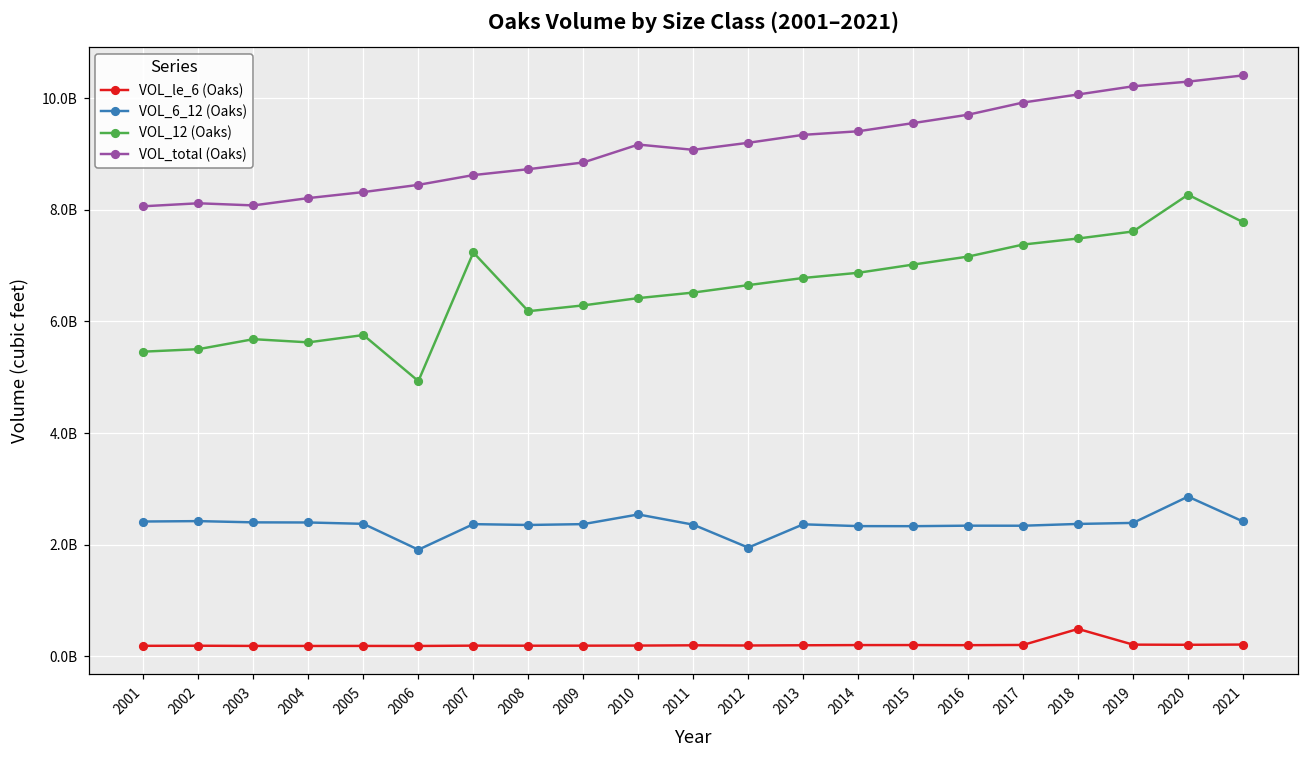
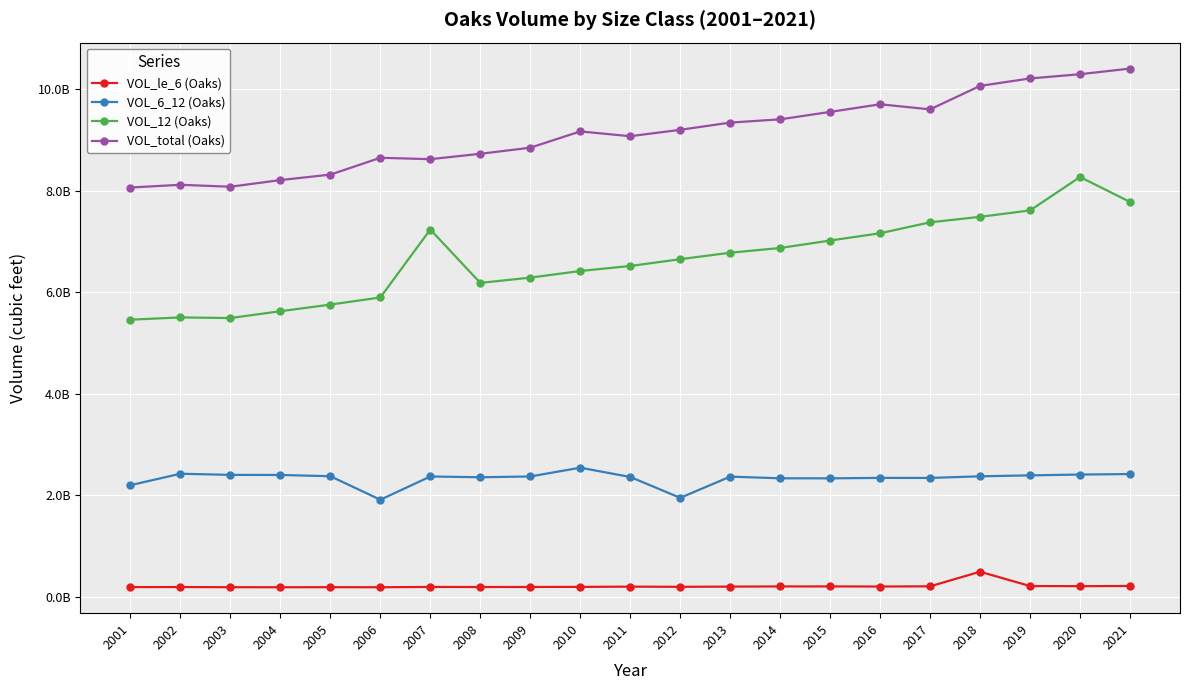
VOL_6_12 (Oaks), 2001: 2400000000 -> 2200000000
VOL_12 (Oaks), 2003: 5700000000 -> 5500000000
VOL_12 (Oaks), 2006: 4900000000 -> 5900000000
VOL_total (Oaks), 2006: 8400000000 -> 8600000000
VOL_total (Oaks), 2017: 9900000000 -> 9600000000
VOL_6_12 (Oaks), 2020: 2900000000 -> 2400000000
